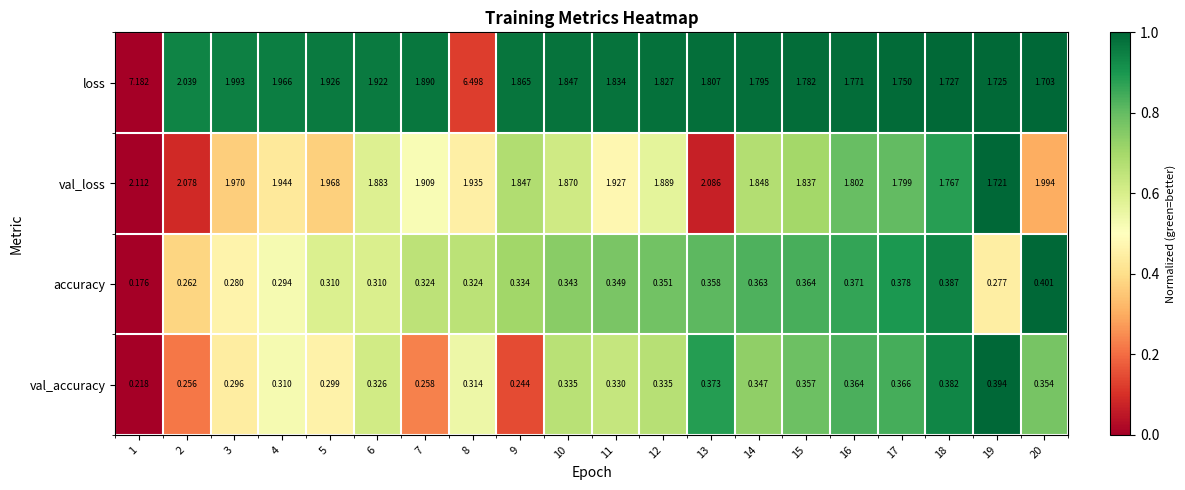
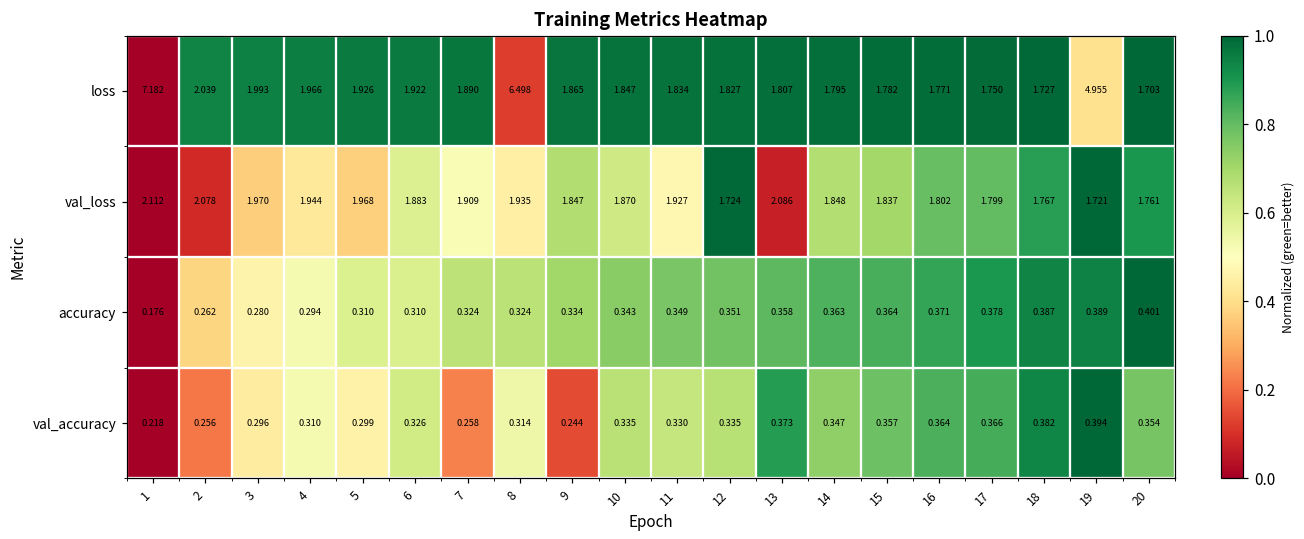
loss, 19: 1.725 -> 4.955
val_loss, 12: 1.889 -> 1.724
val_loss, 20: 1.994 -> 1.761
accuracy, 19: 0.277 -> 0.389
